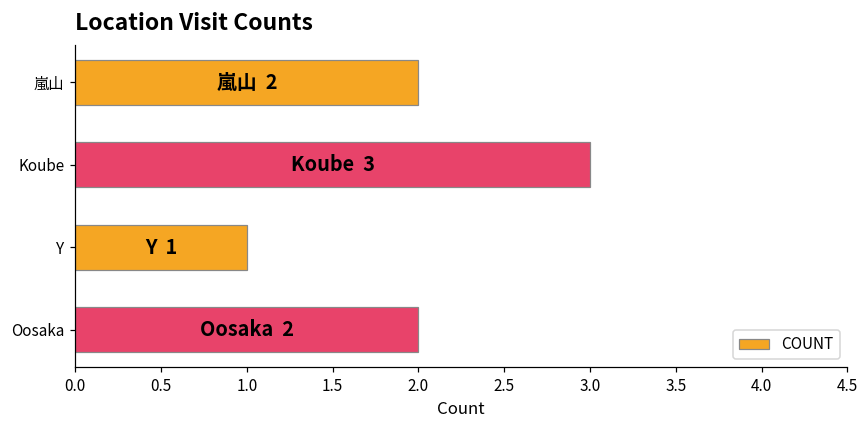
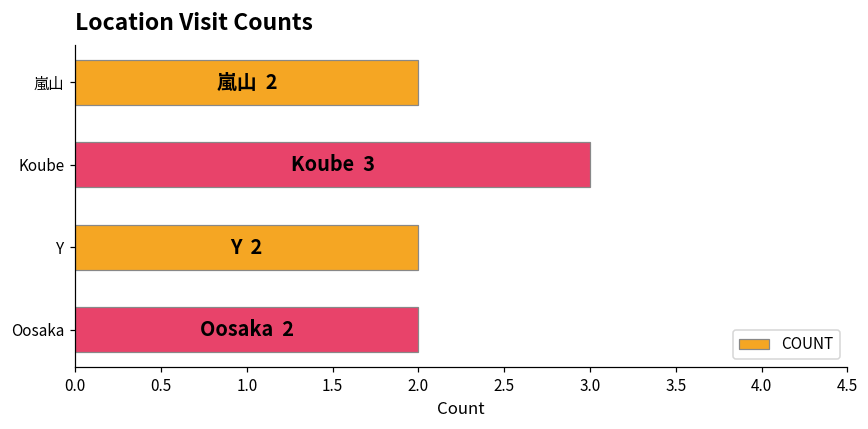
Y: 1 -> 2
